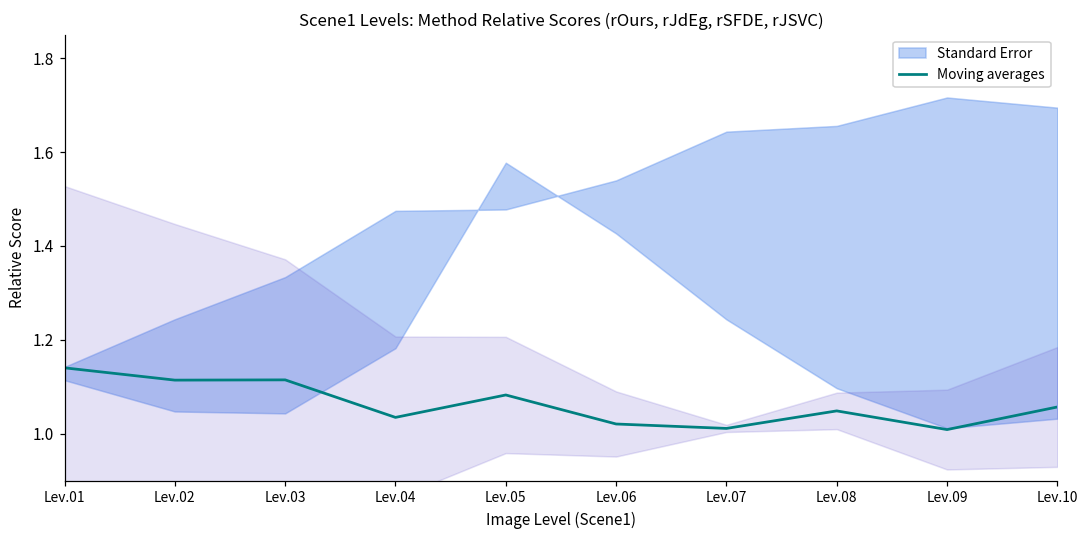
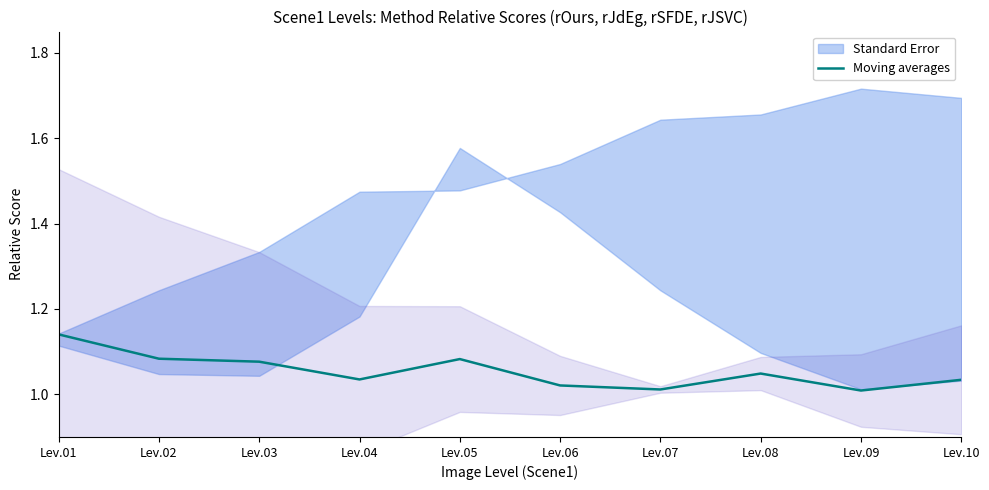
Moving averages, Lev.02: 1.11 -> 1.08
Moving averages, Lev.03: 1.11 -> 1.08
Moving averages, Lev.10: 1.06 -> 1.03
